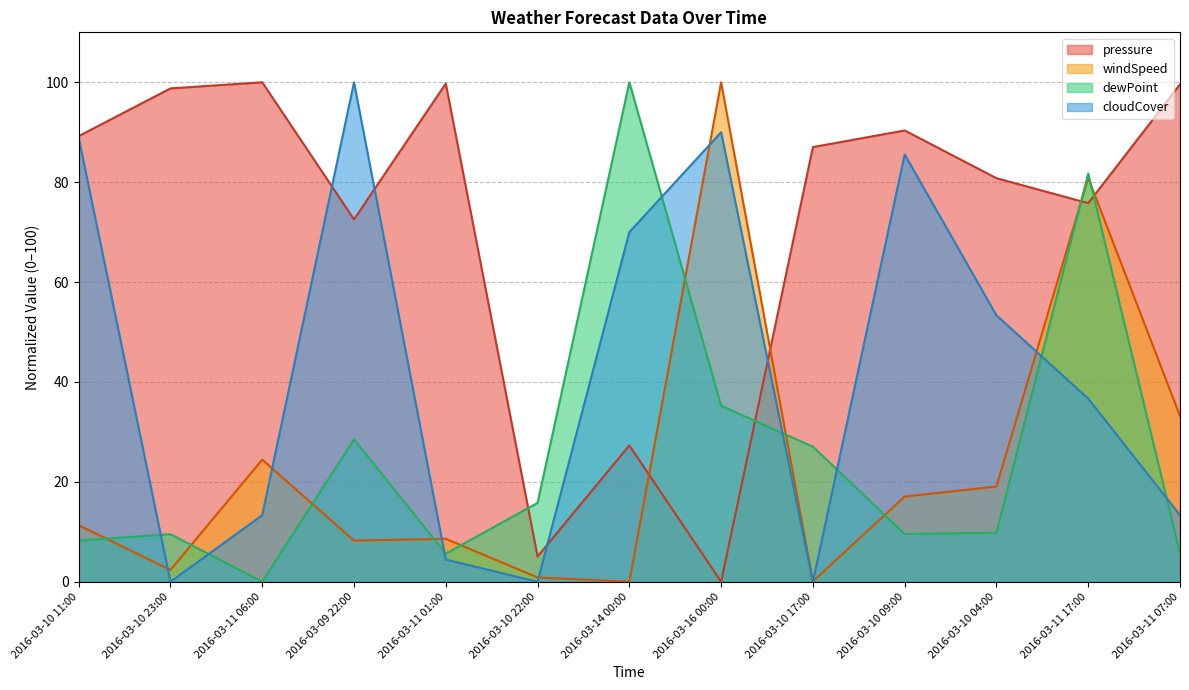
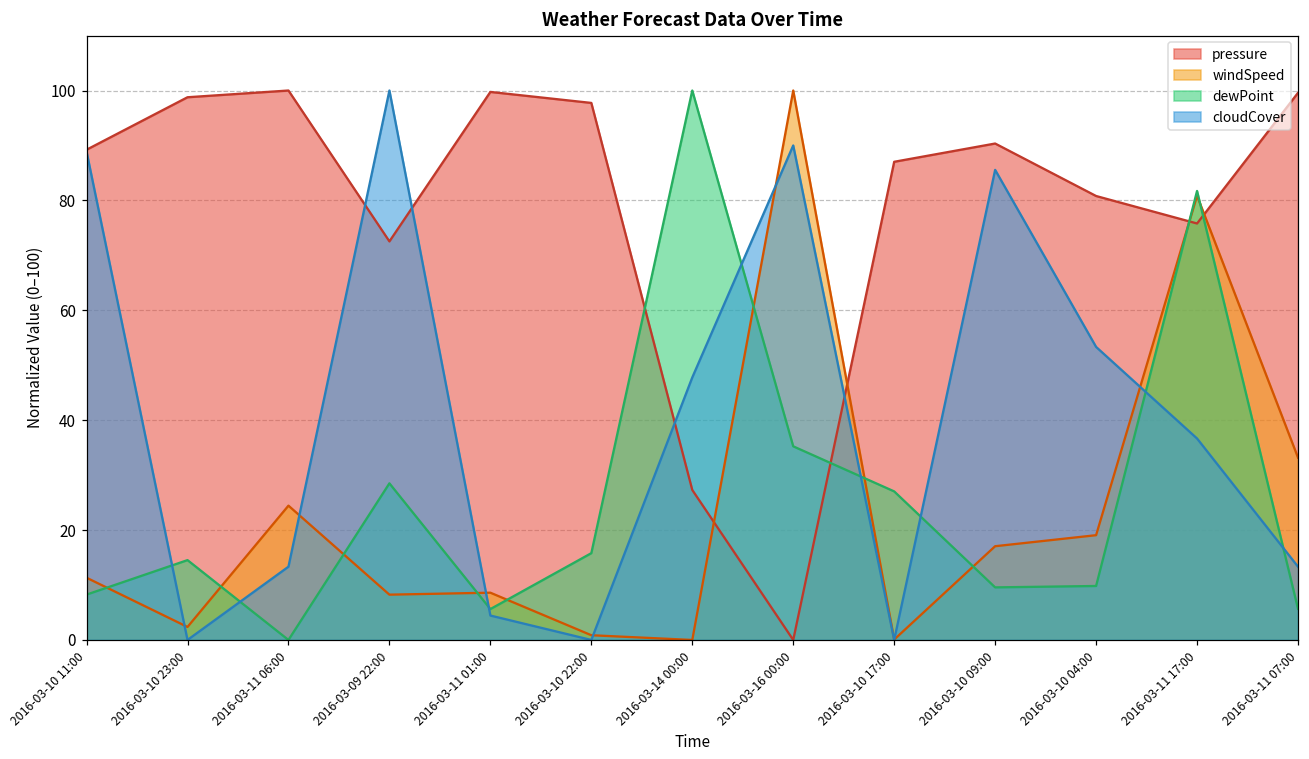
dewPoint, 2016-03-10 23:00: 10 -> 15
pressure, 2016-03-10 22:00: 5 -> 98
cloudCover, 2016-03-14 00:00: 70 -> 48
